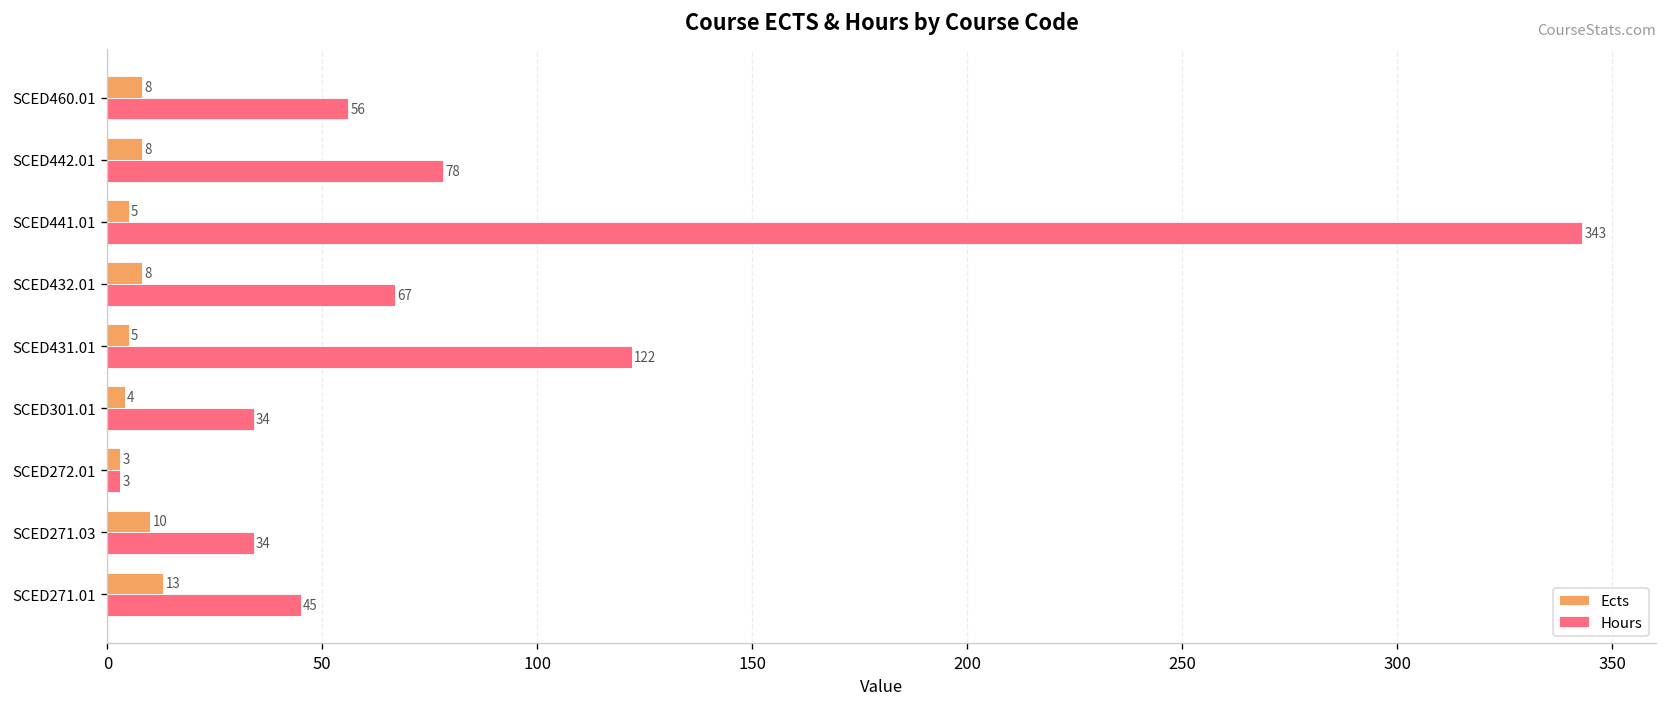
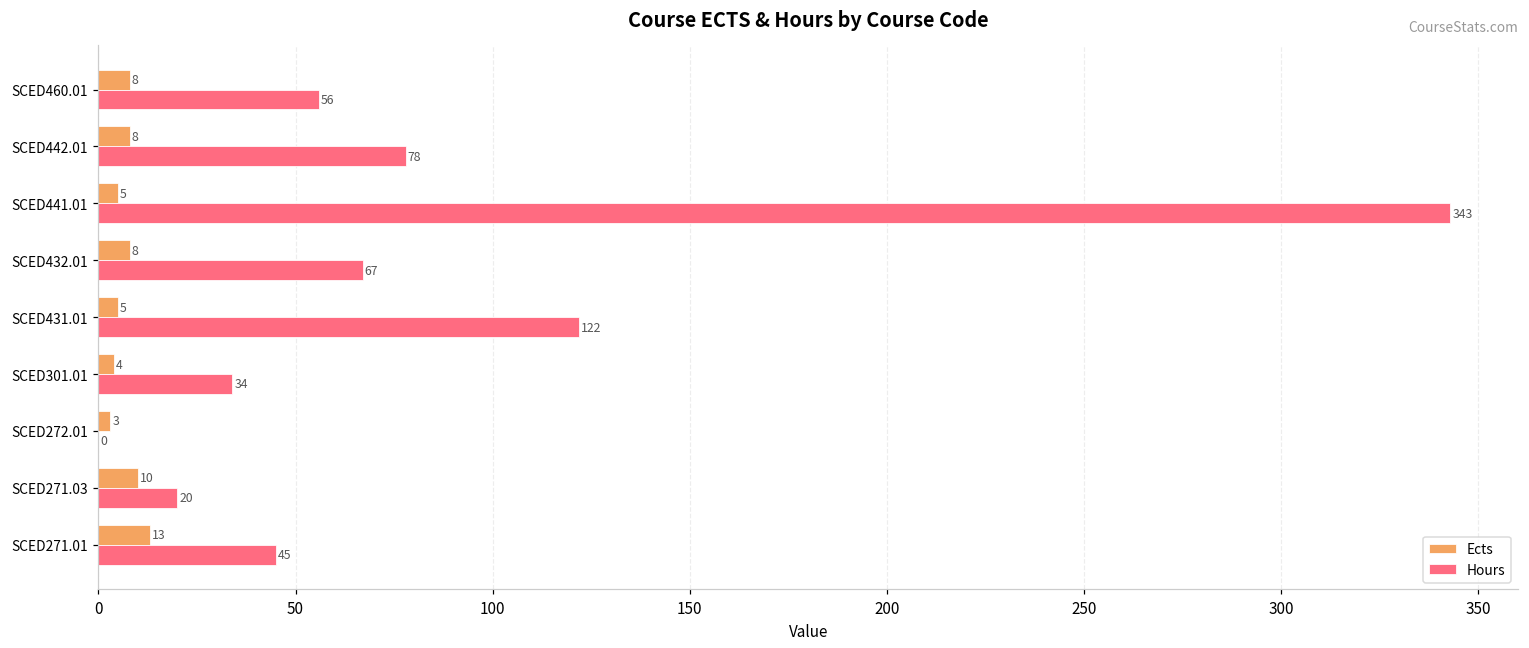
Hours, SCED272.01: 3 -> 0
Hours, SCED271.03: 34 -> 20
